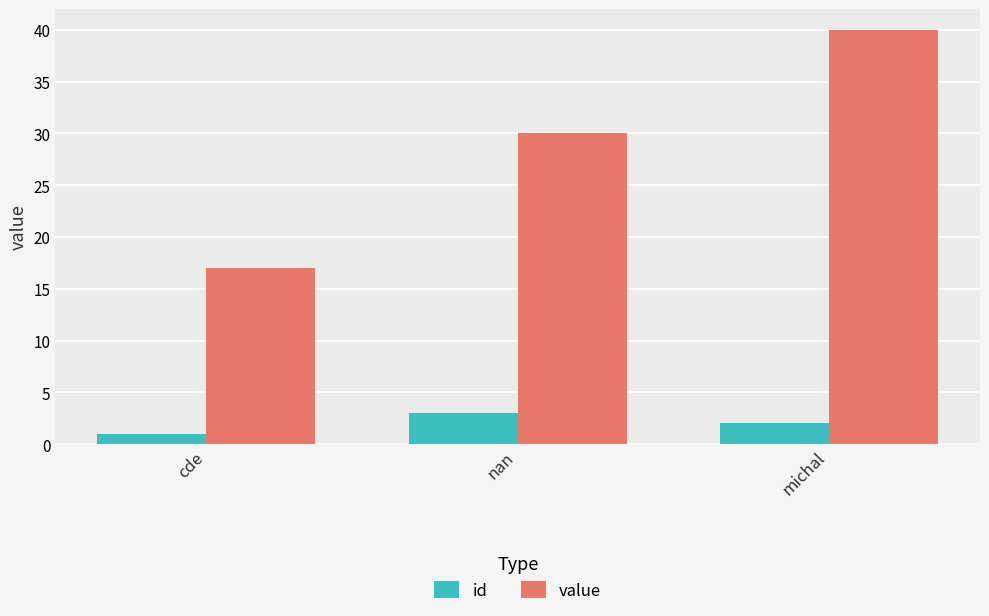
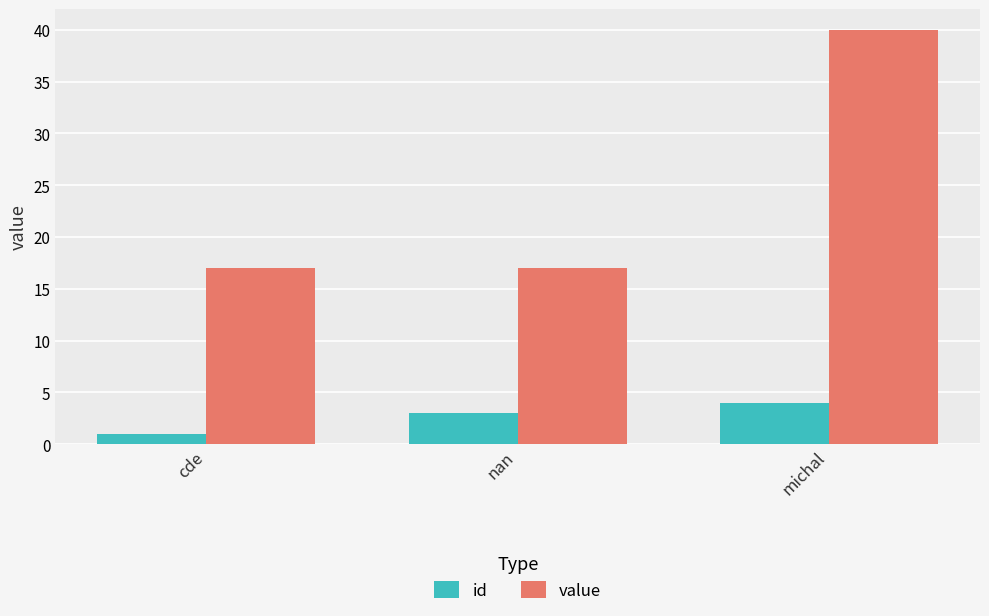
value, nan: 30 -> 17
id, michal: 2 -> 4
